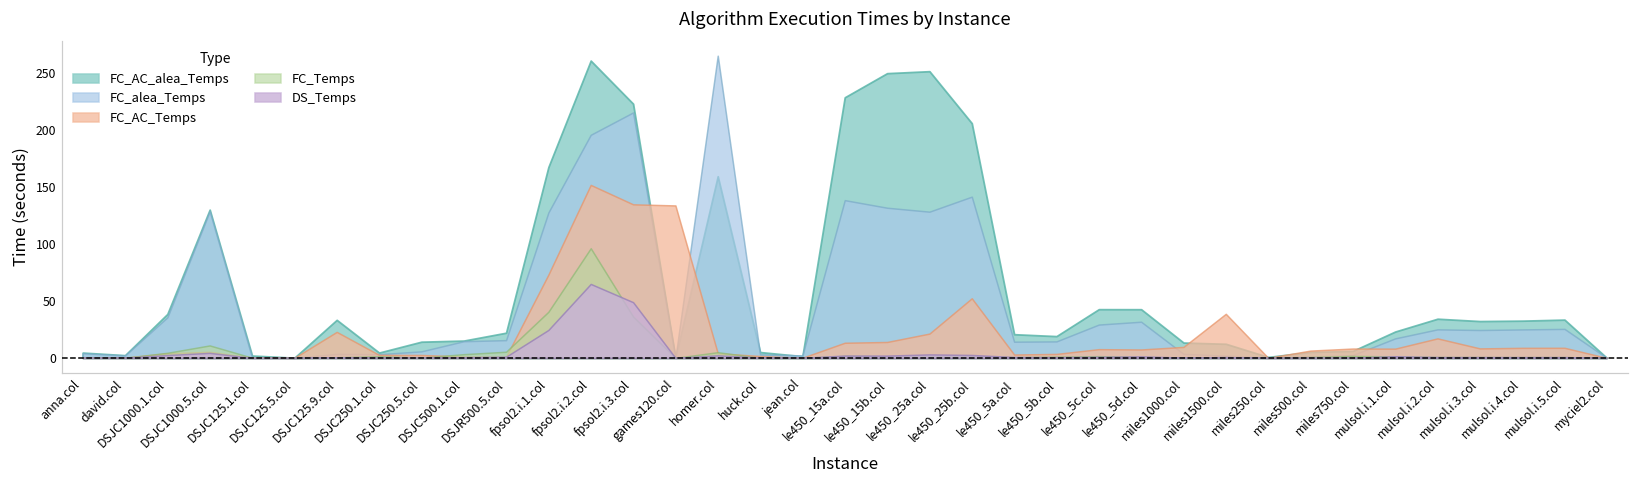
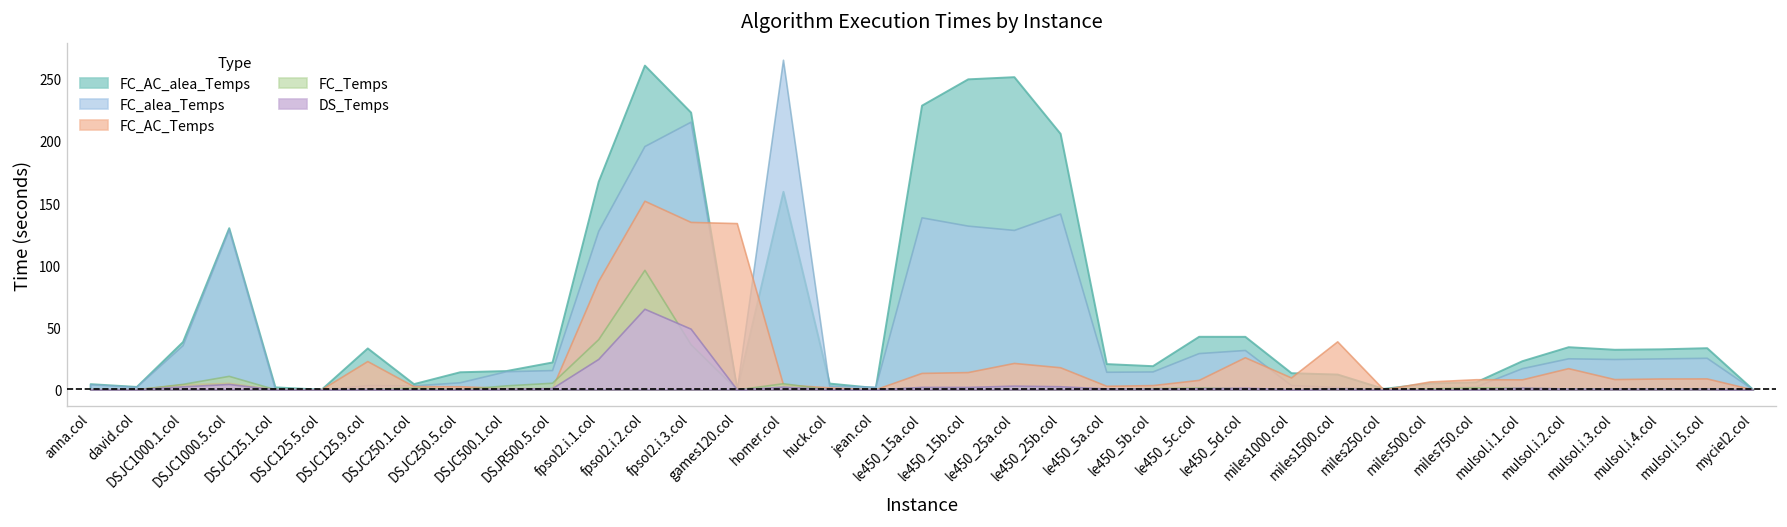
FC_AC_Temps, fpsol2.i.1.col: 73 -> 87
FC_AC_Temps, le450_25b.col: 52 -> 18
FC_AC_Temps, le450_5d.col: 7 -> 26
